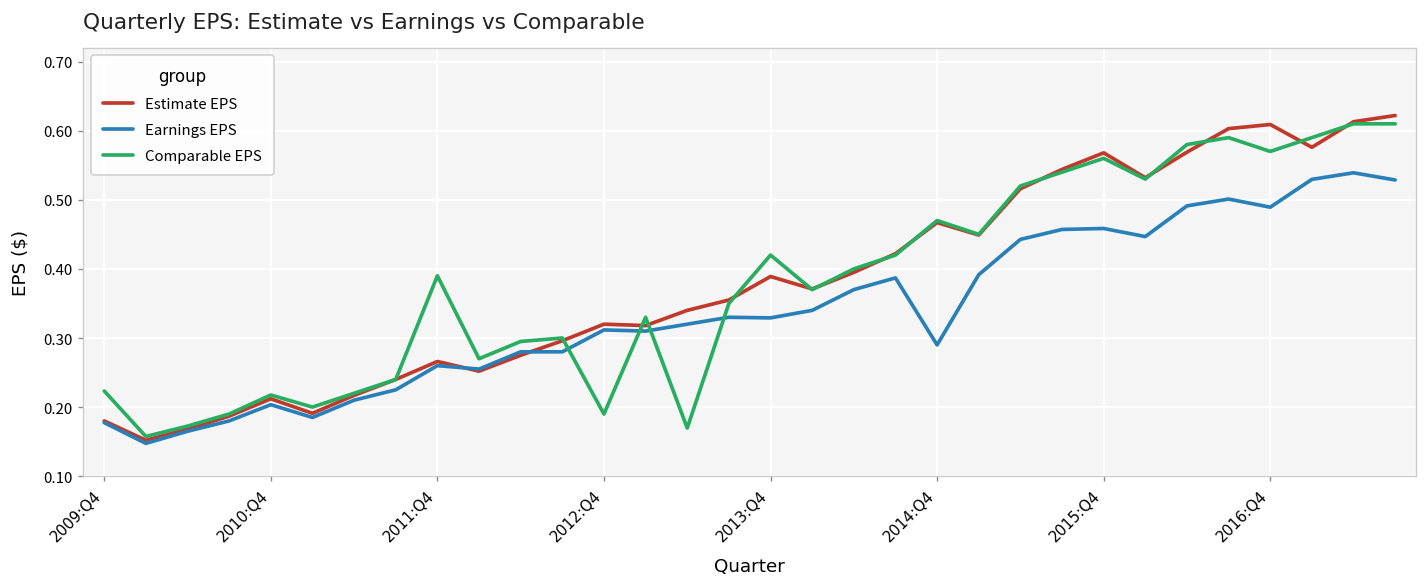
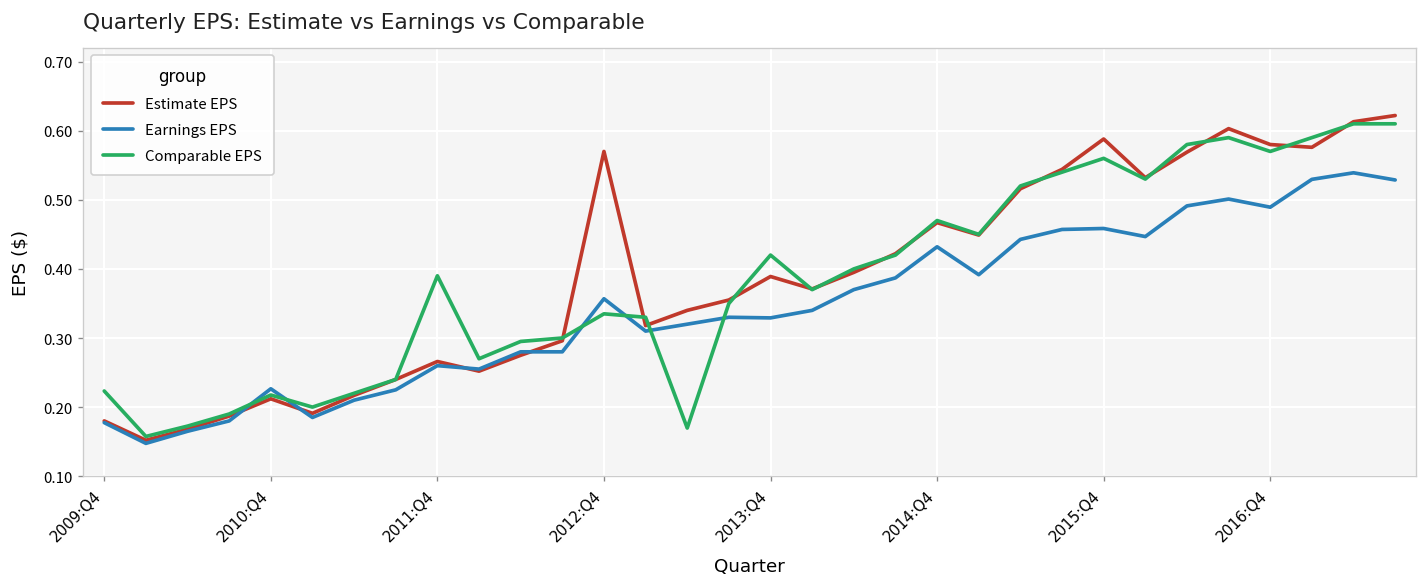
Earnings EPS, 2010:Q4: 0.20 -> 0.23
Estimate EPS, 2012:Q4: 0.32 -> 0.57
Earnings EPS, 2012:Q4: 0.31 -> 0.36
Comparable EPS, 2012:Q4: 0.19 -> 0.34
Earnings EPS, 2014:Q4: 0.29 -> 0.43
Estimate EPS, 2015:Q4: 0.57 -> 0.59
Estimate EPS, 2016:Q4: 0.61 -> 0.58
